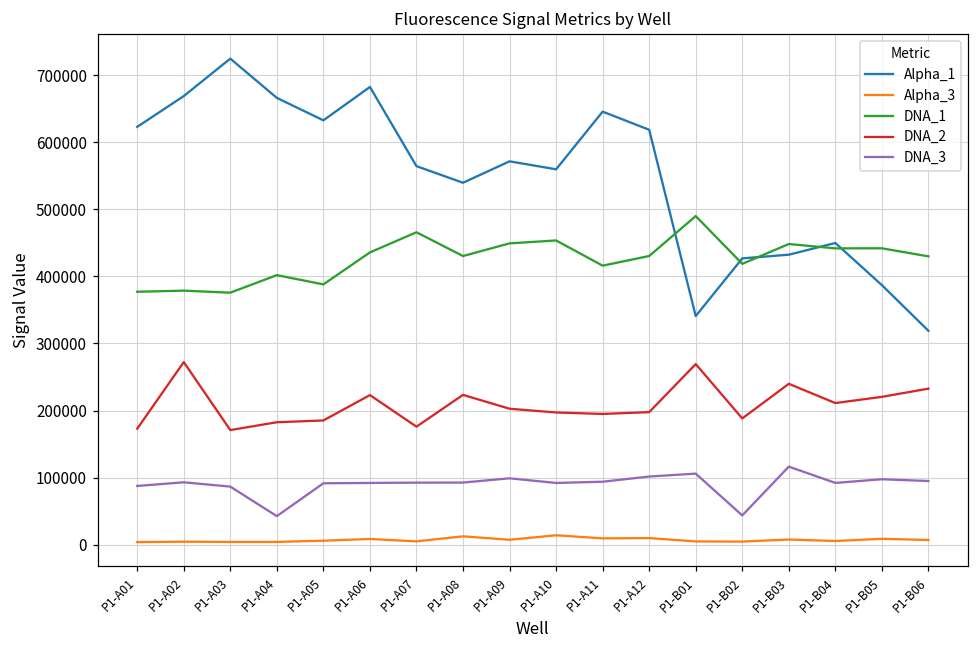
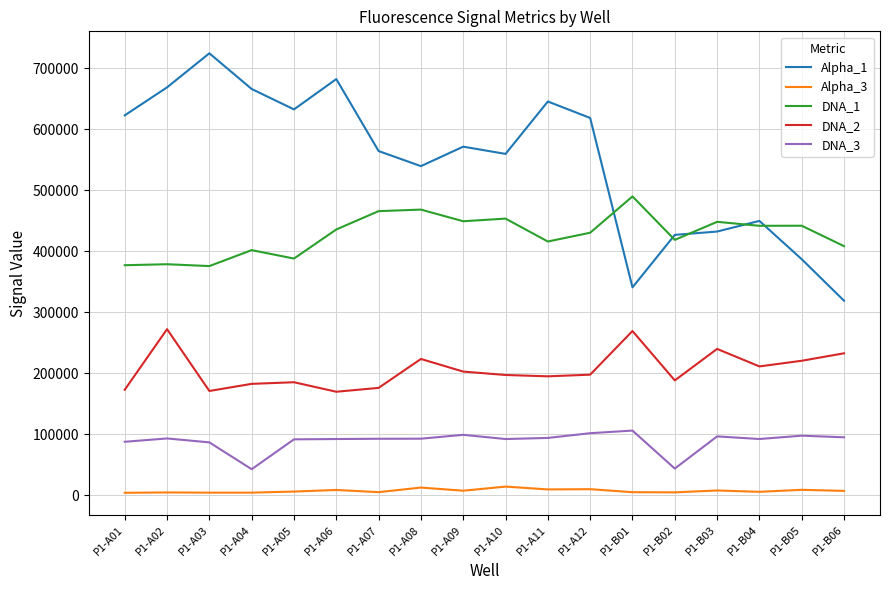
DNA_2, P1-A06: 220000 -> 170000
DNA_1, P1-A08: 430000 -> 470000
DNA_3, P1-B03: 120000 -> 100000
DNA_1, P1-B06: 430000 -> 410000
